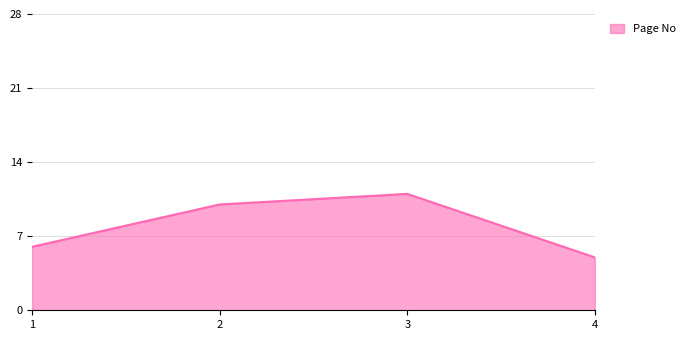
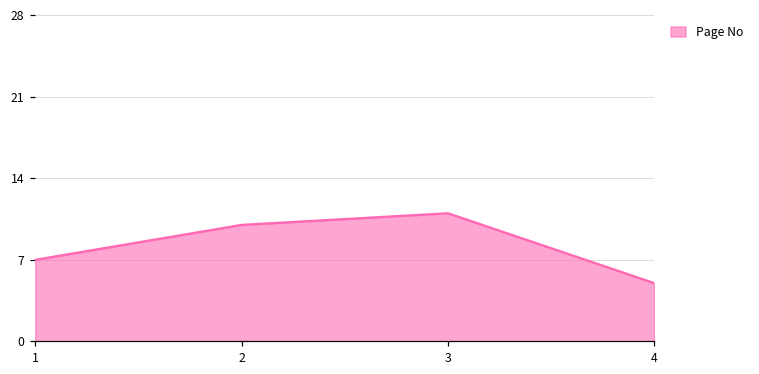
1: 6 -> 7
